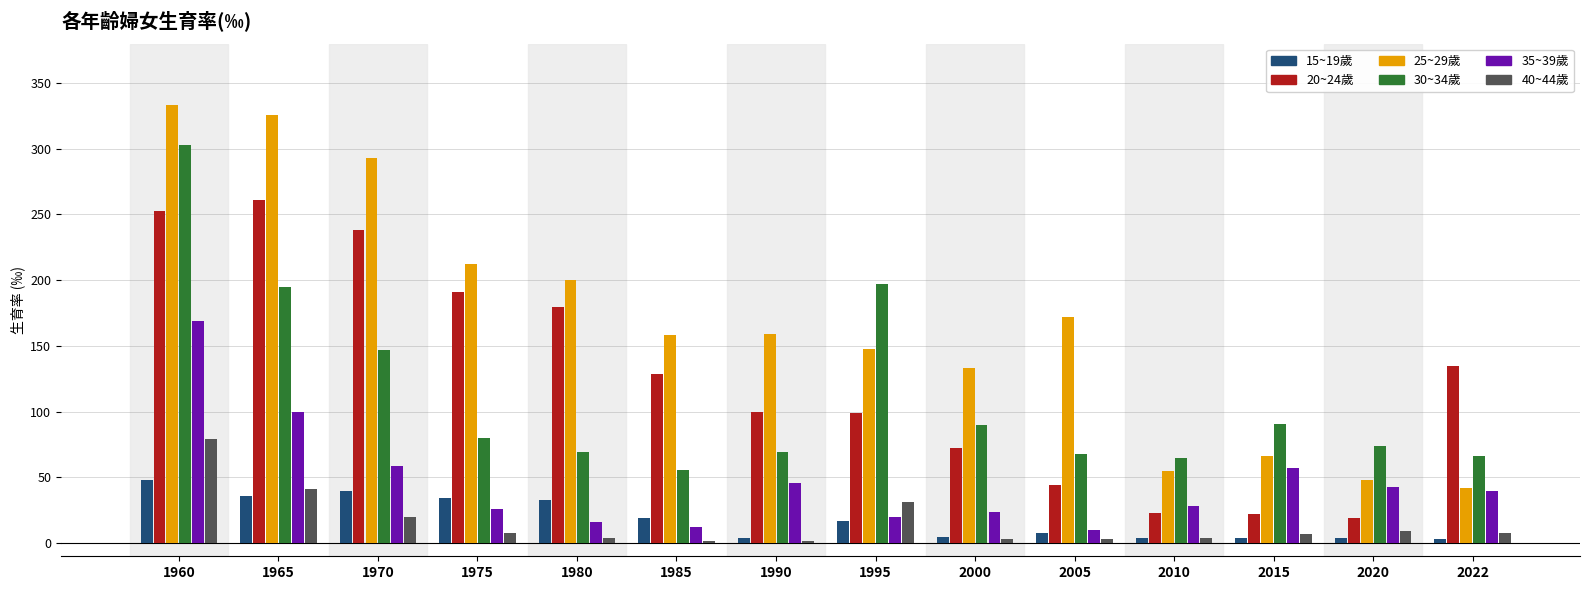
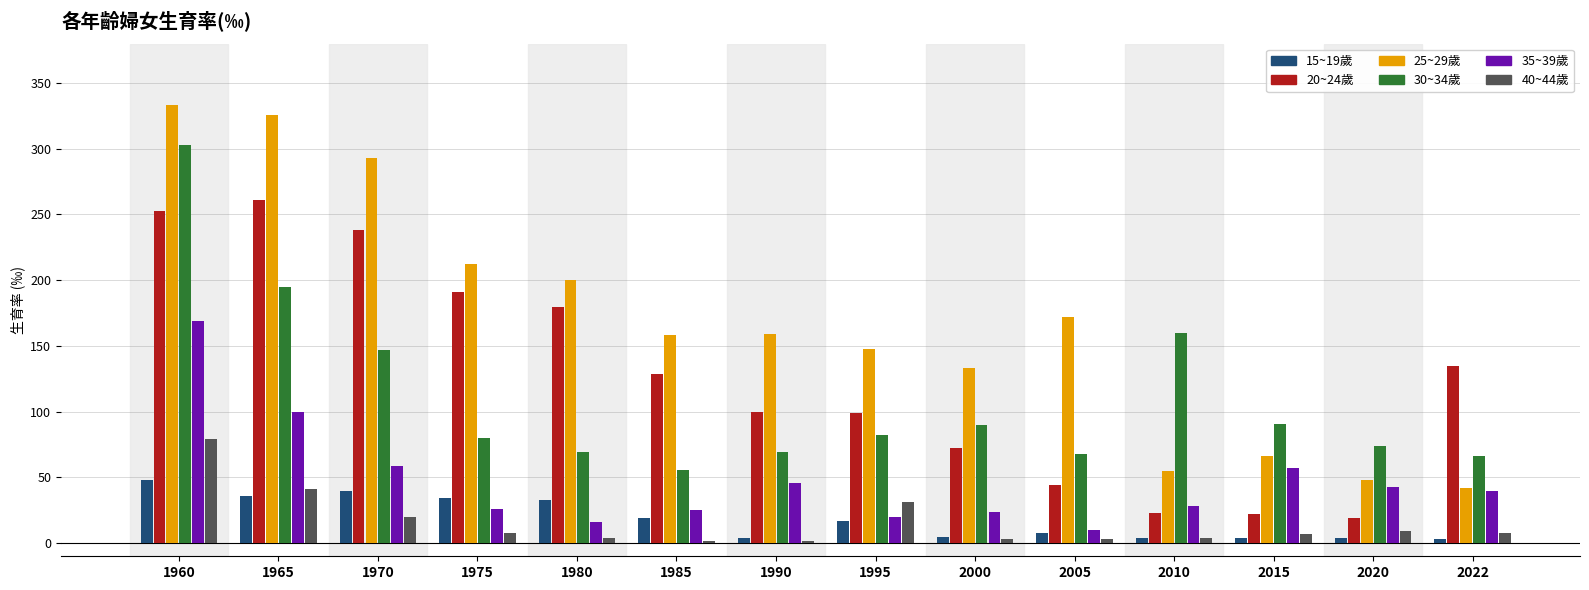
35~39歲, 1985: 12 -> 25
30~34歲, 1995: 197 -> 82
30~34歲, 2010: 65 -> 160
